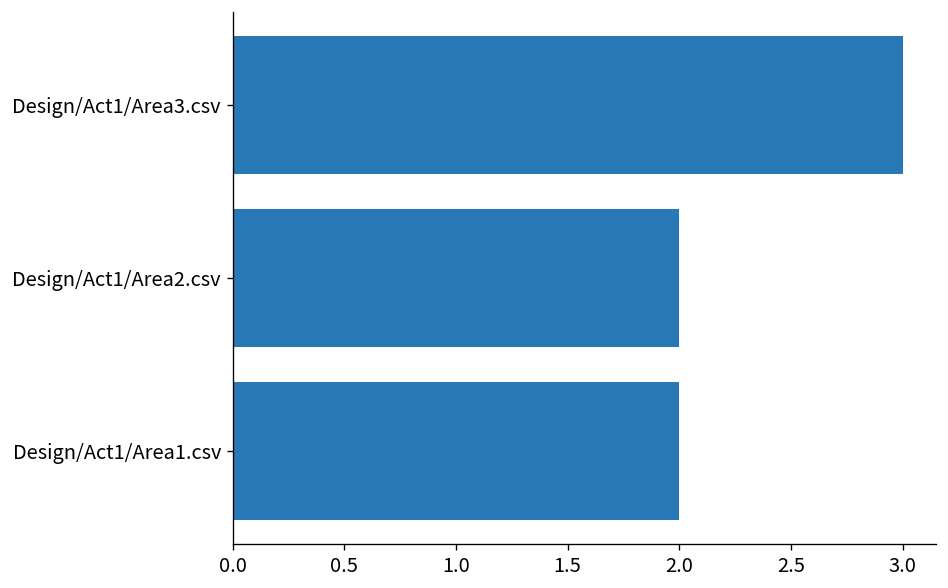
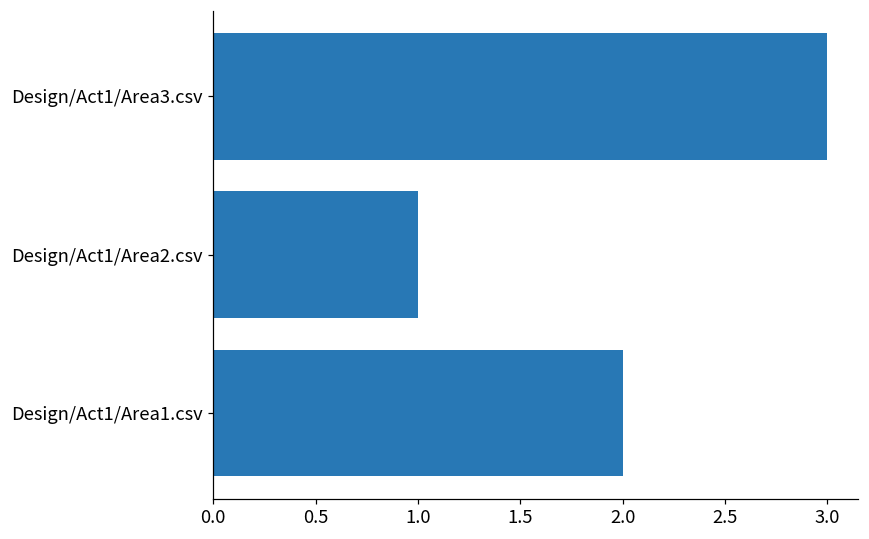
Design/Act1/Area2.csv: 2 -> 1
